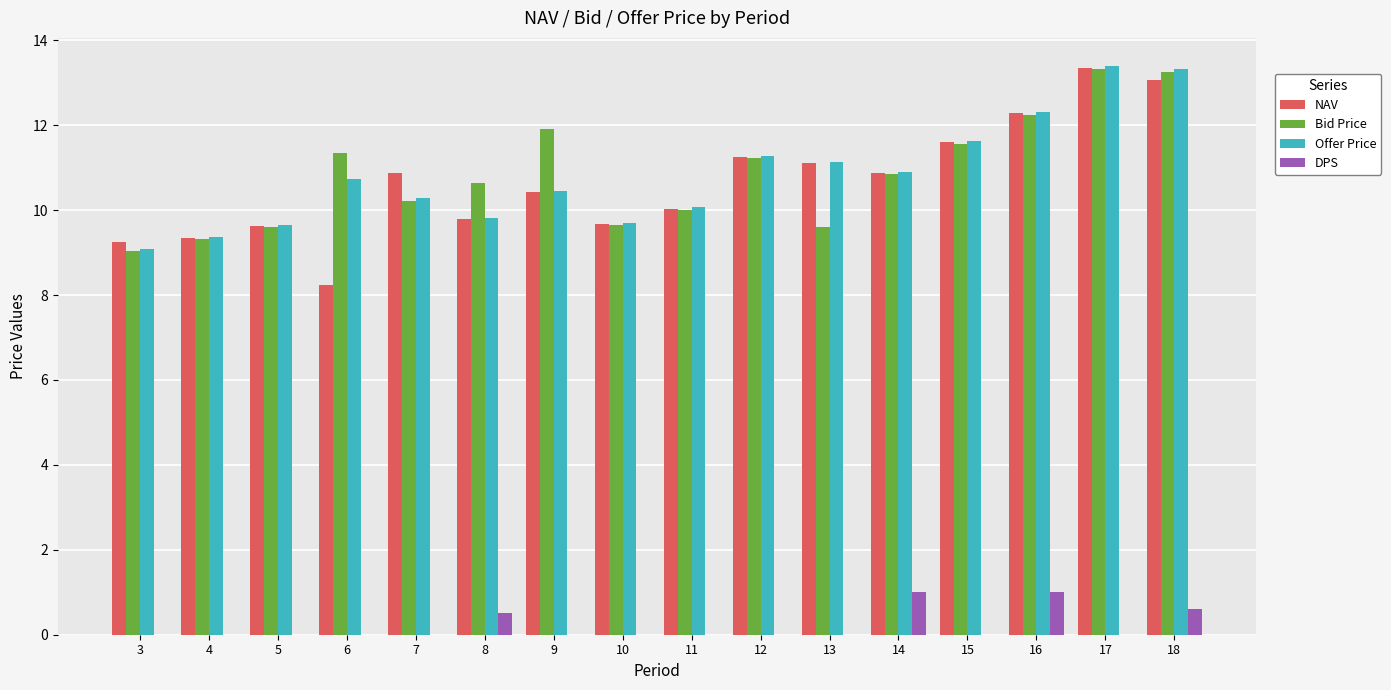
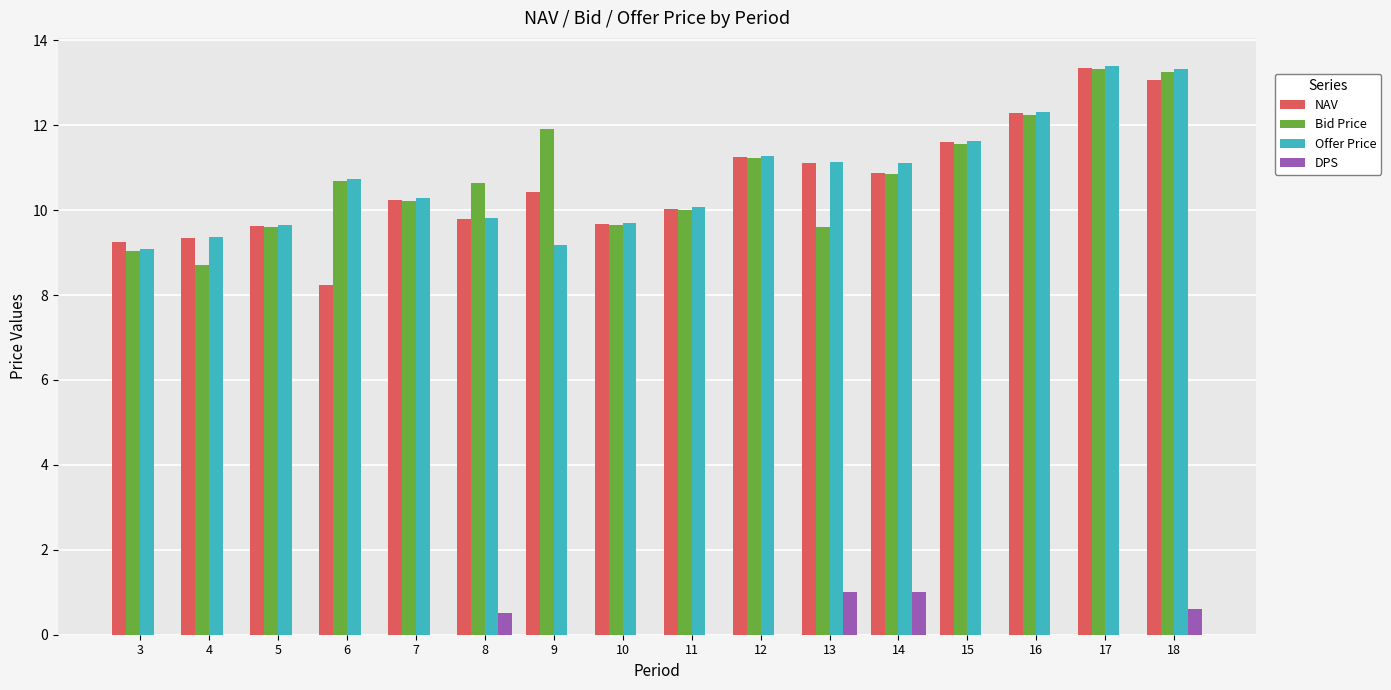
Bid Price, 4: 9.3 -> 8.7
Bid Price, 6: 11.3 -> 10.7
NAV, 7: 10.9 -> 10.3
Offer Price, 9: 10.4 -> 9.2
DPS, 13: 0 -> 1
Offer Price, 14: 10.9 -> 11.1
DPS, 16: 1 -> 0
